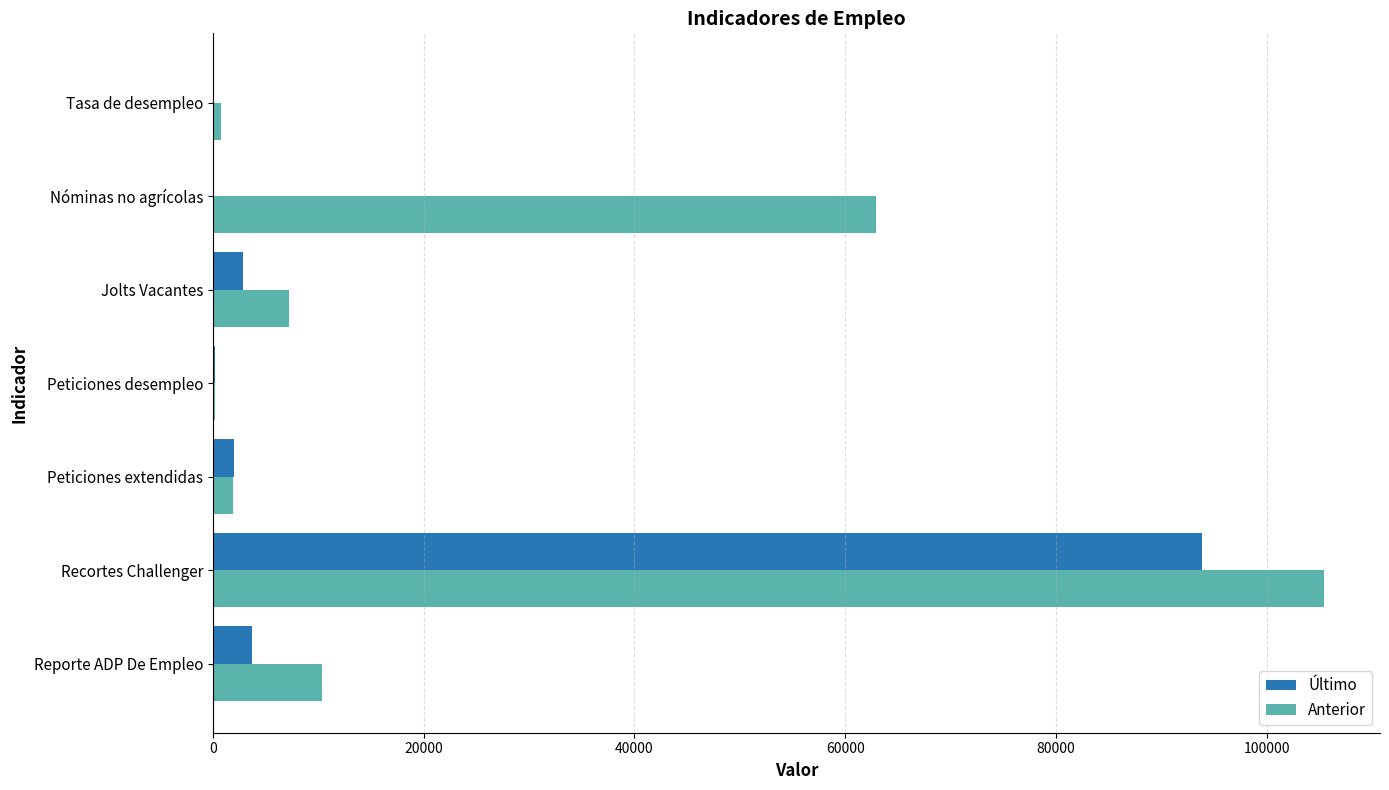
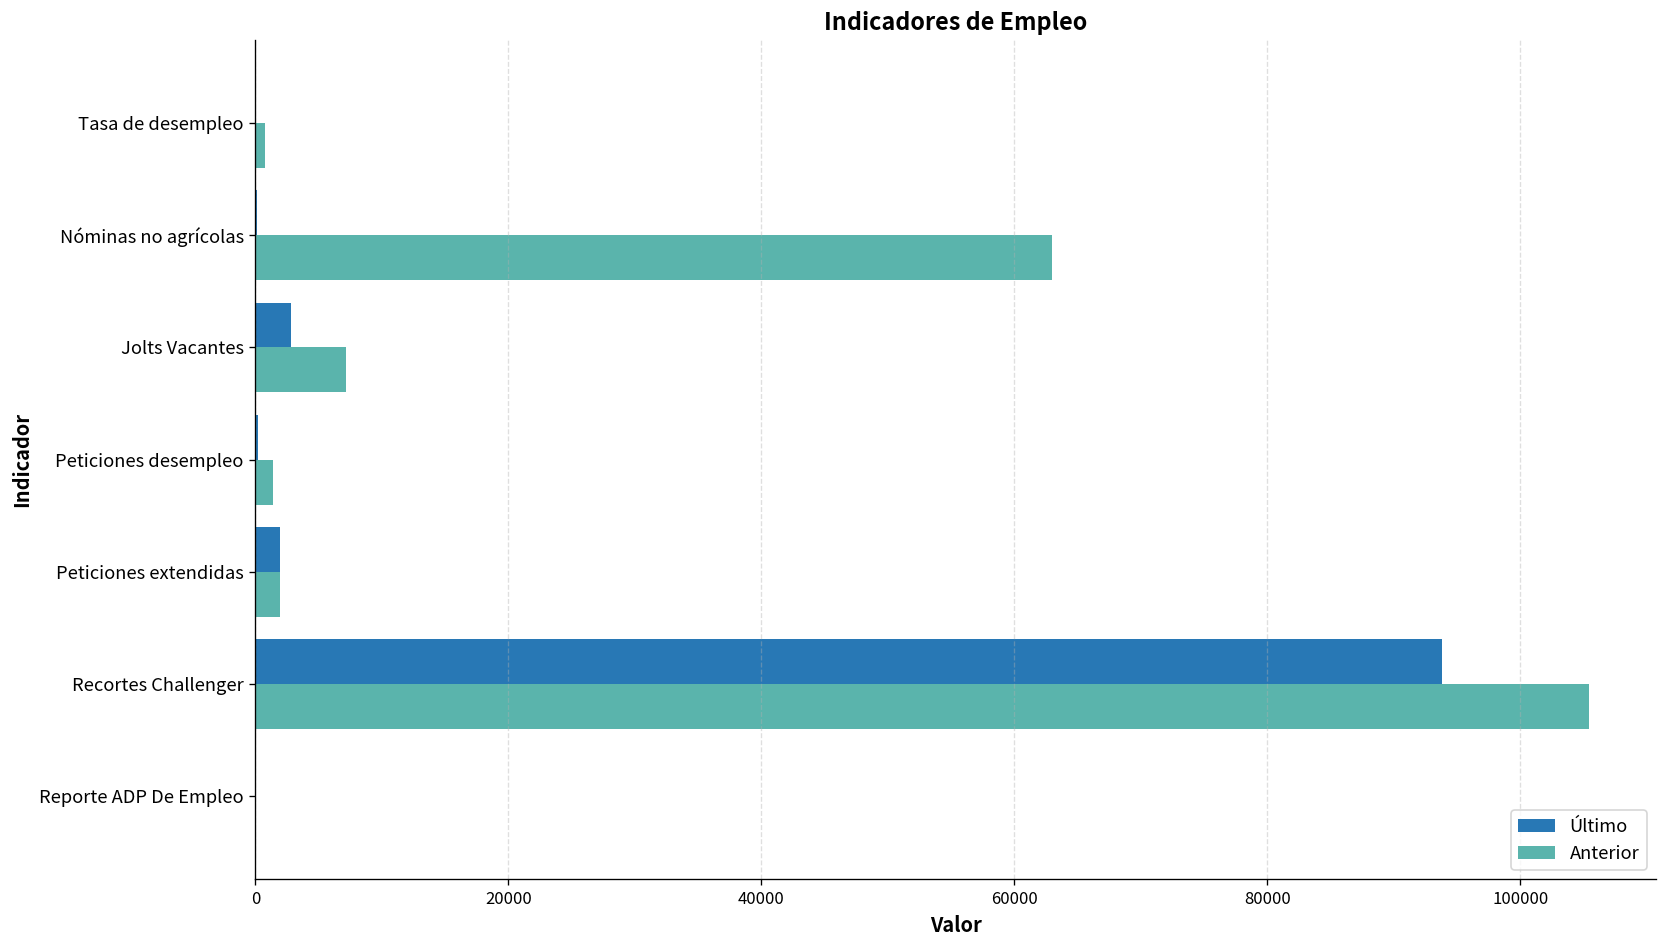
Anterior, Peticiones desempleo: 200 -> 1400
Último, Reporte ADP De Empleo: 3700 -> 0
Anterior, Reporte ADP De Empleo: 10300 -> 100
